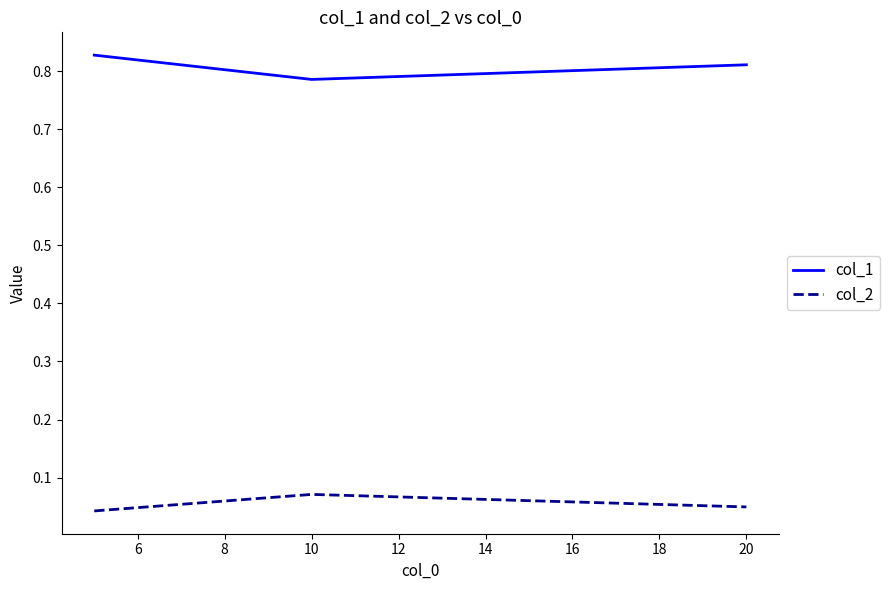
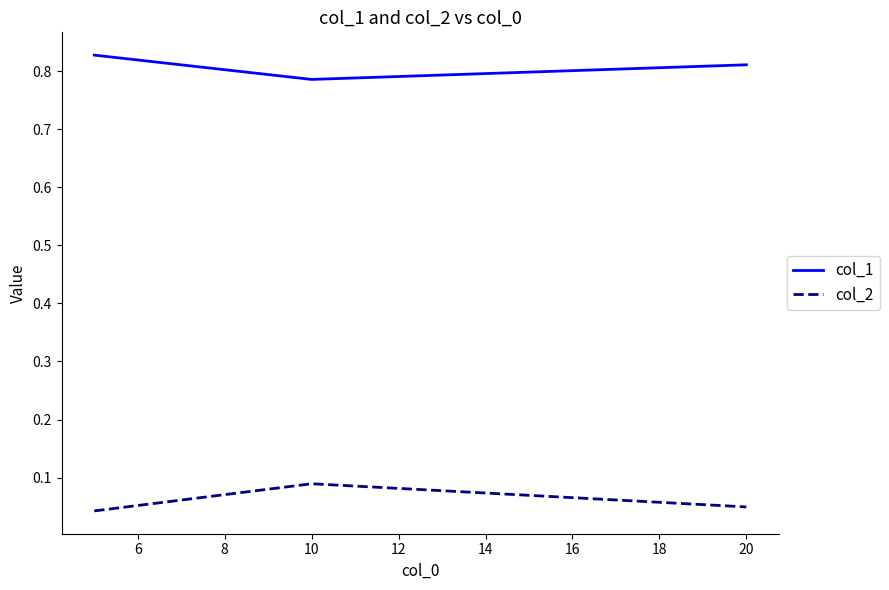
col_2, 10: 0.07 -> 0.09
